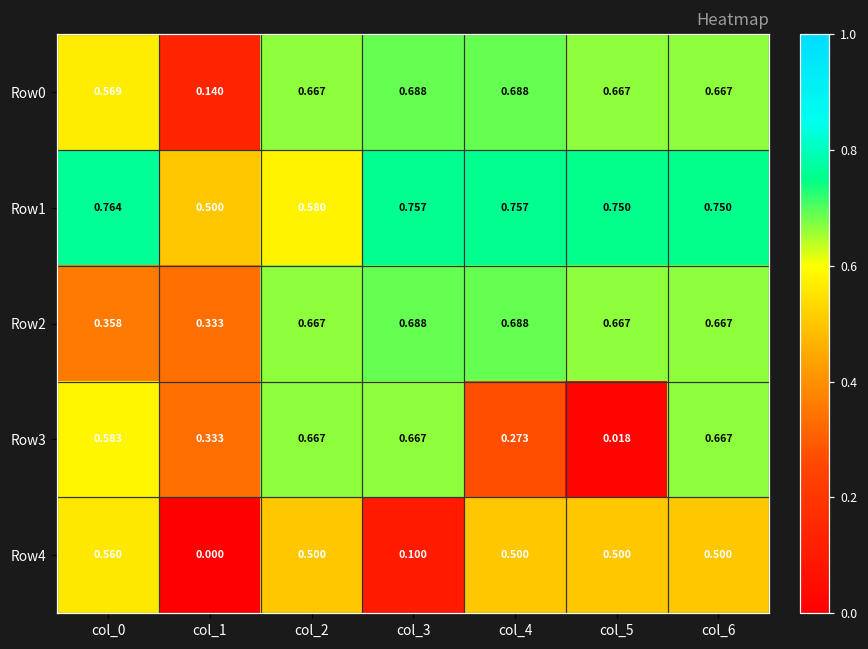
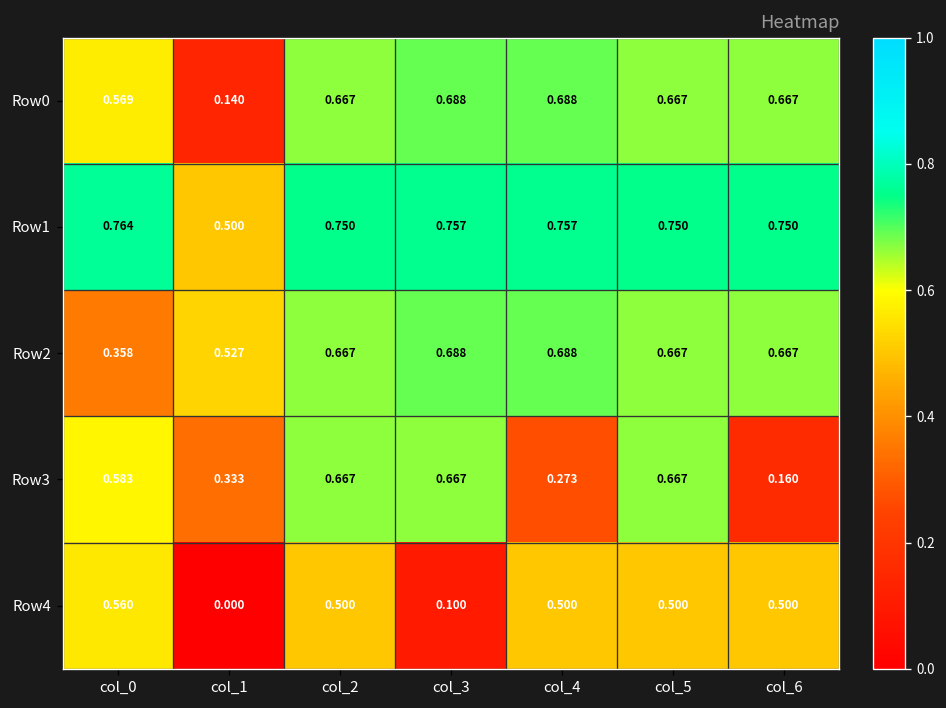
Row1, col_2: 0.580 -> 0.750
Row2, col_1: 0.333 -> 0.527
Row3, col_5: 0.018 -> 0.667
Row3, col_6: 0.667 -> 0.160
